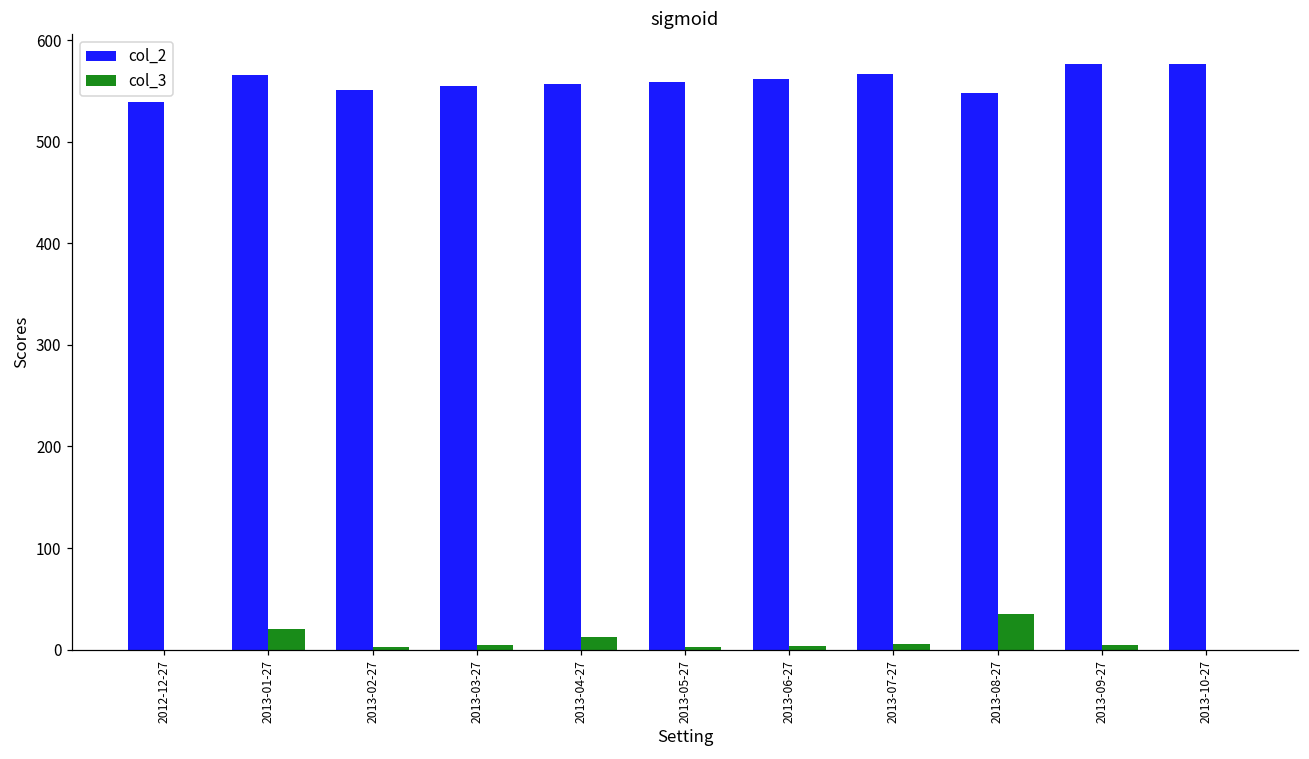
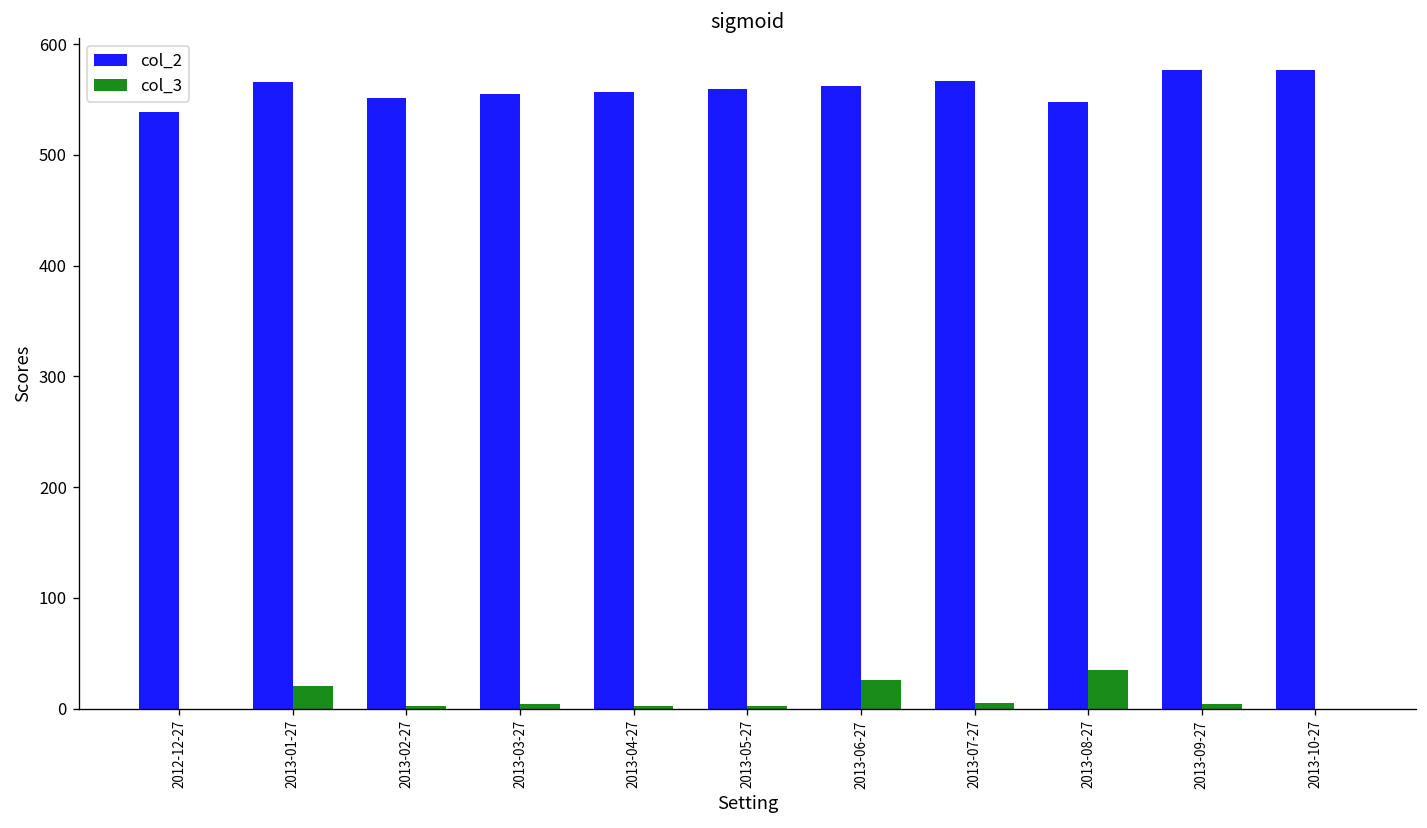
col_3, 2013-04-27: 10 -> 0
col_3, 2013-06-27: 0 -> 30
